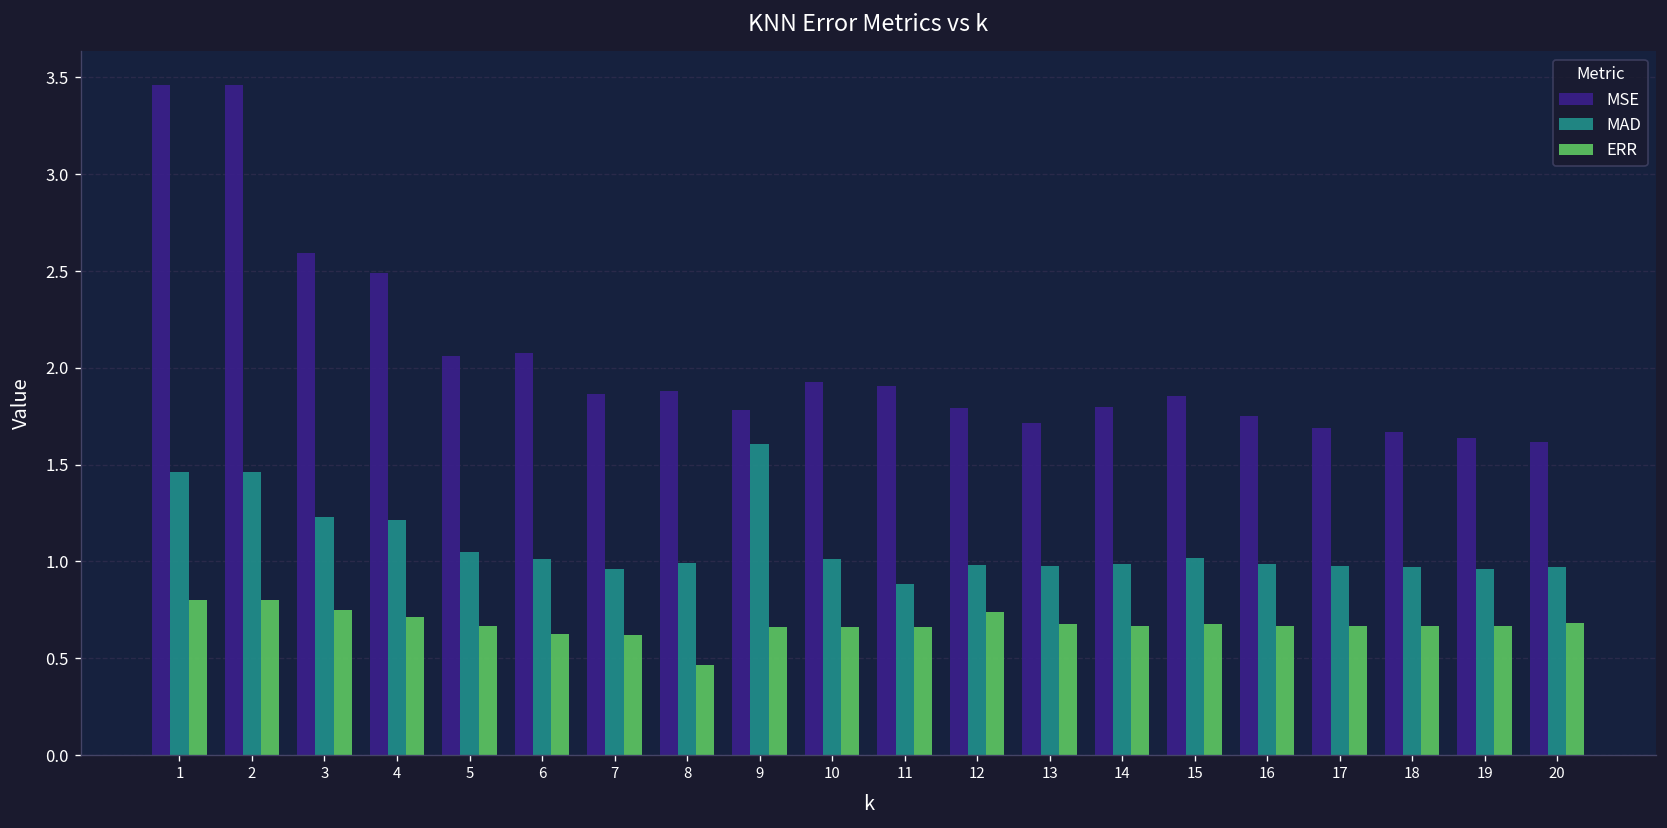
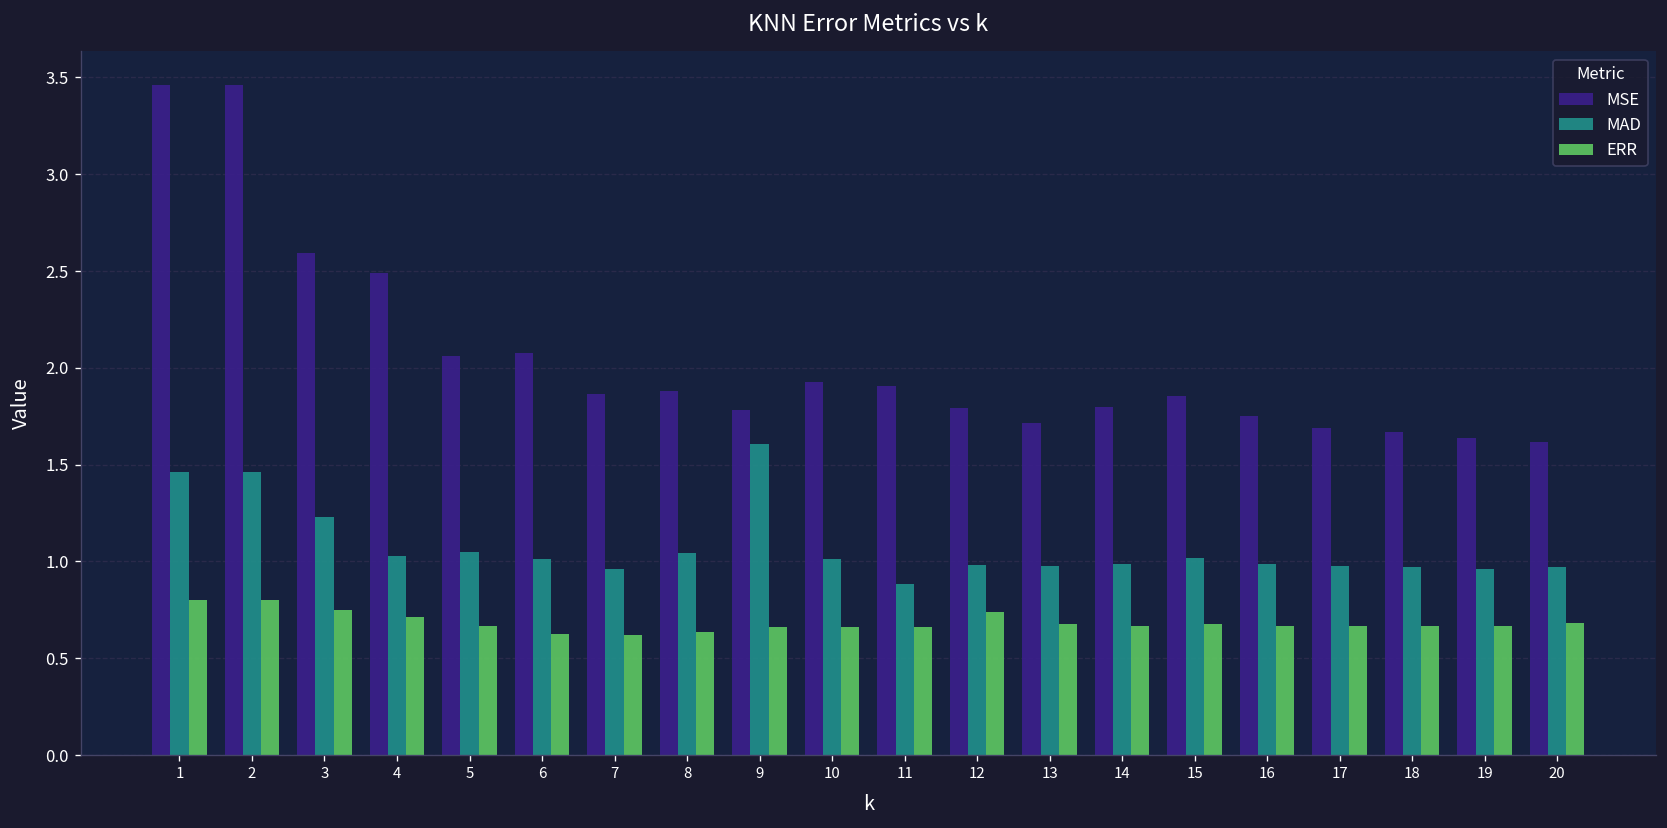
MAD, 4: 1.21 -> 1.03
MAD, 8: 0.99 -> 1.04
ERR, 8: 0.46 -> 0.64
